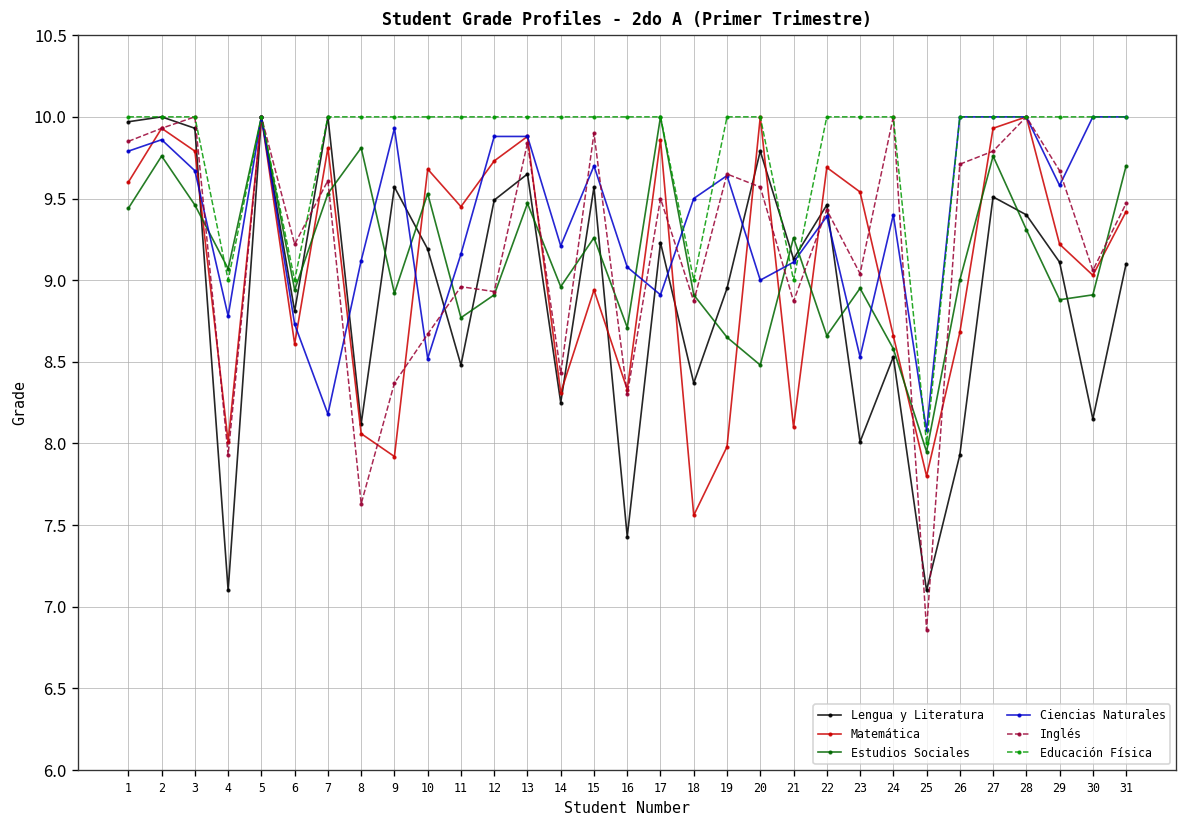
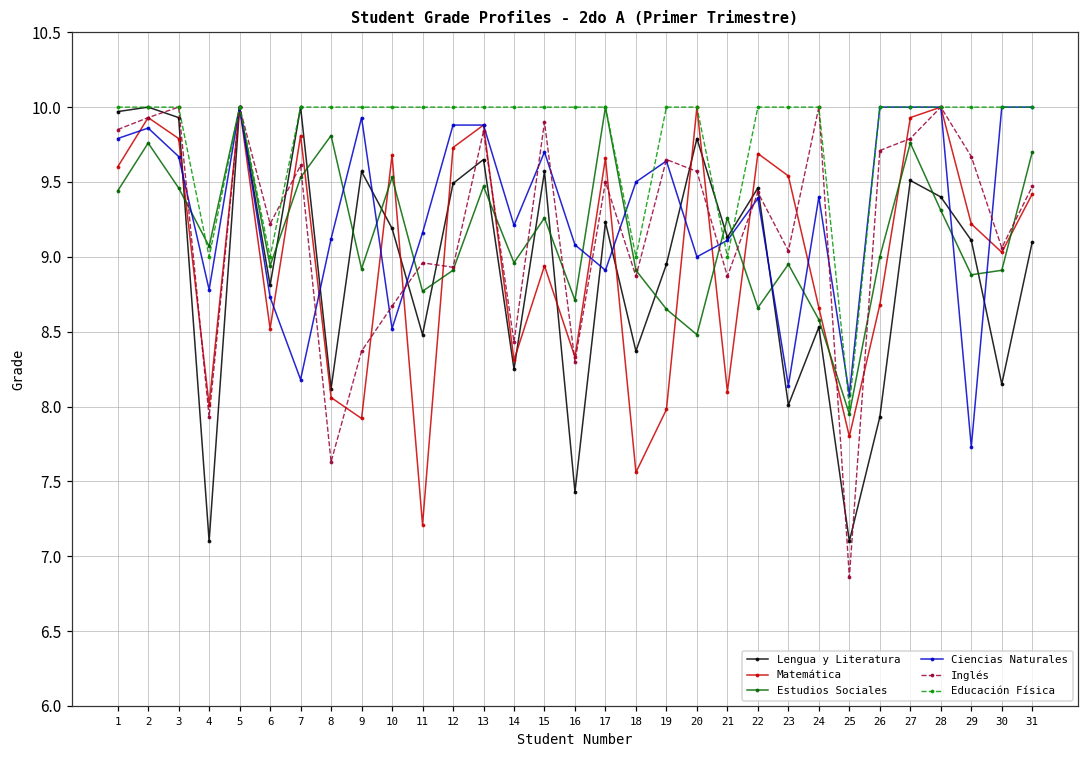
Matemática, 6: 8.61 -> 8.52
Matemática, 11: 9.45 -> 7.21
Matemática, 17: 9.86 -> 9.66
Ciencias Naturales, 23: 8.53 -> 8.14
Ciencias Naturales, 29: 9.58 -> 7.73
